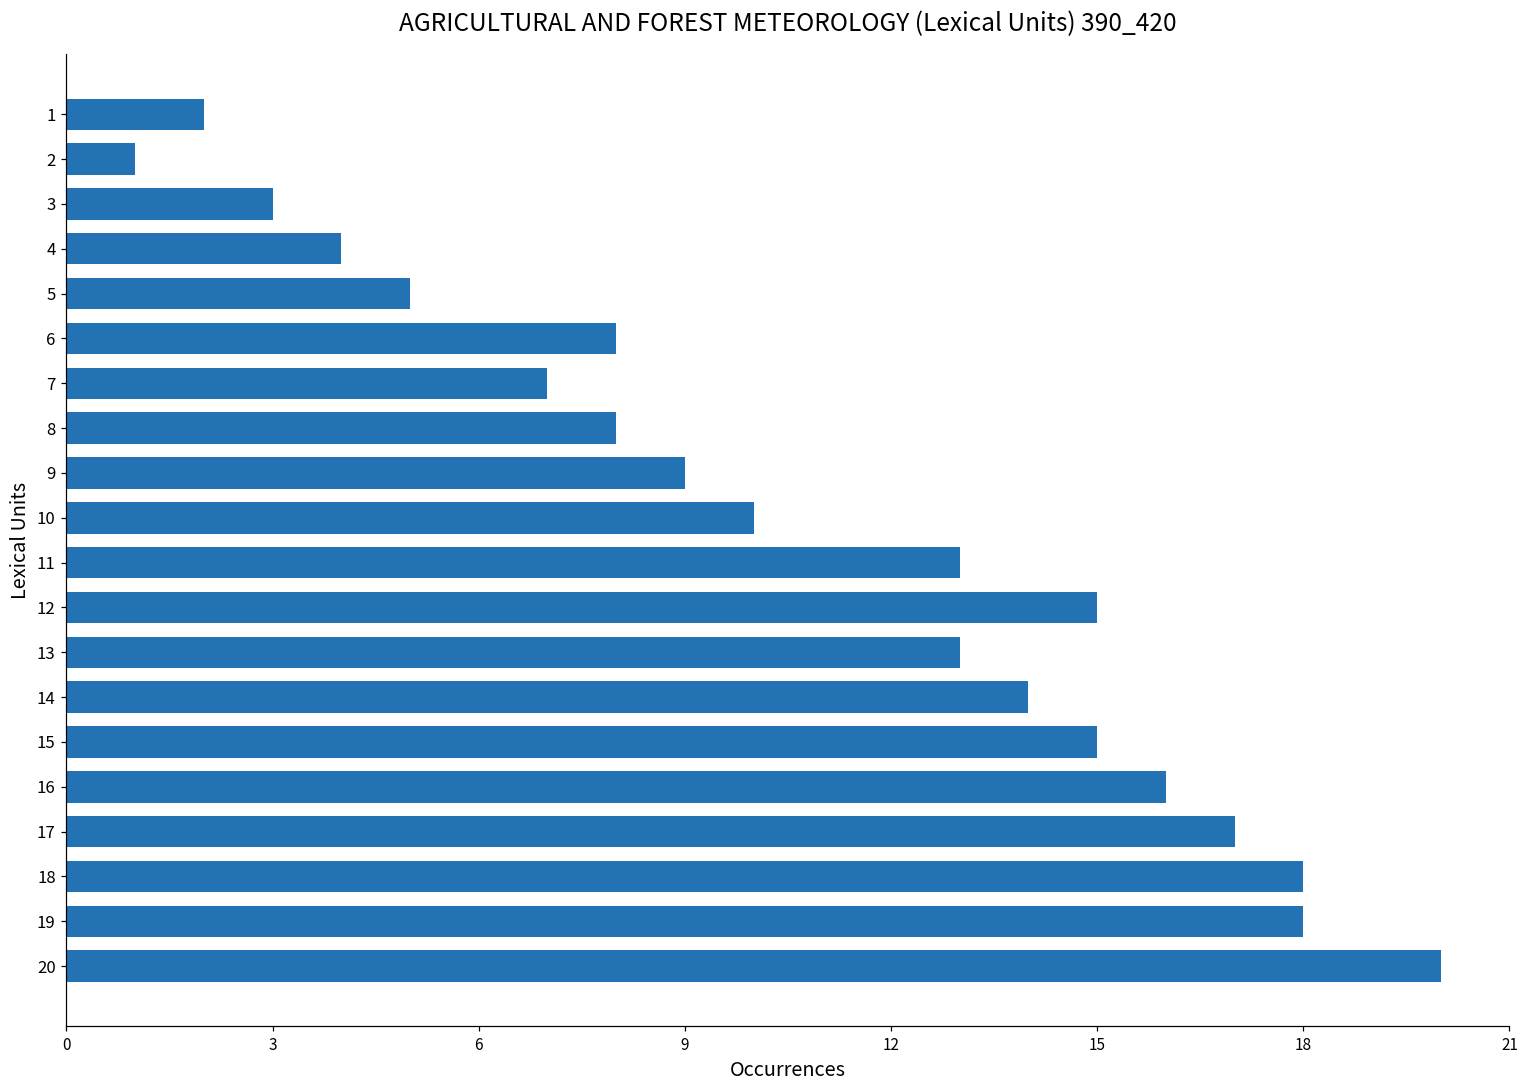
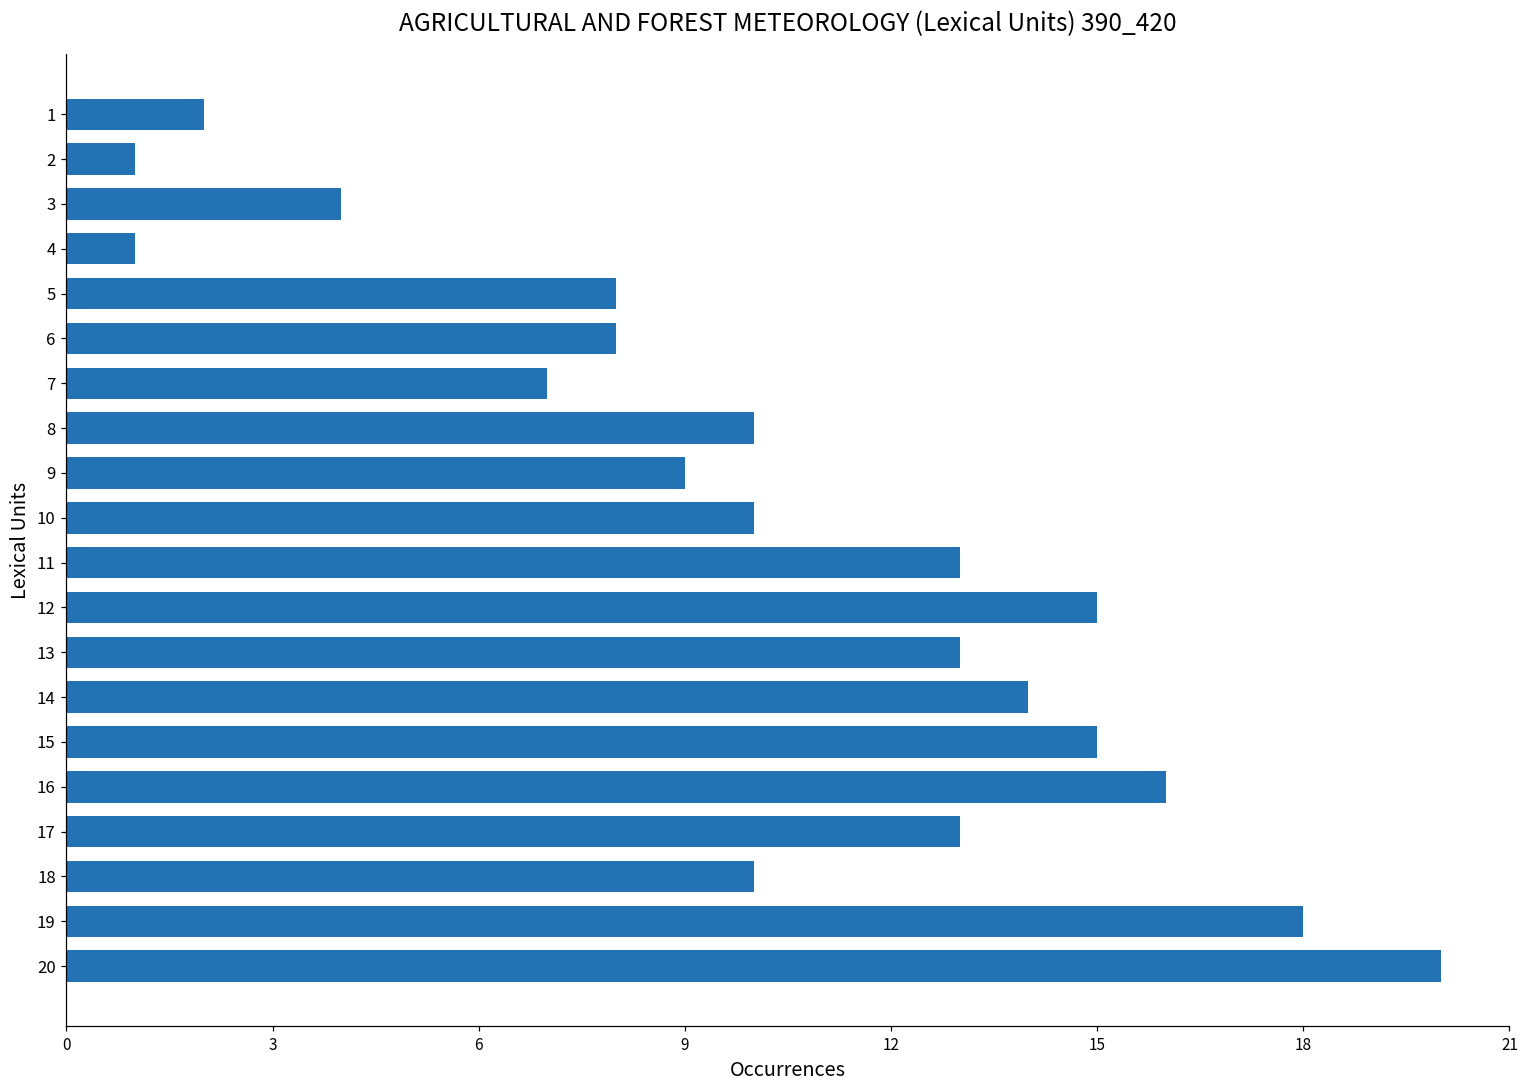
3: 3 -> 4
4: 4 -> 1
5: 5 -> 8
8: 8 -> 10
17: 17 -> 13
18: 18 -> 10
